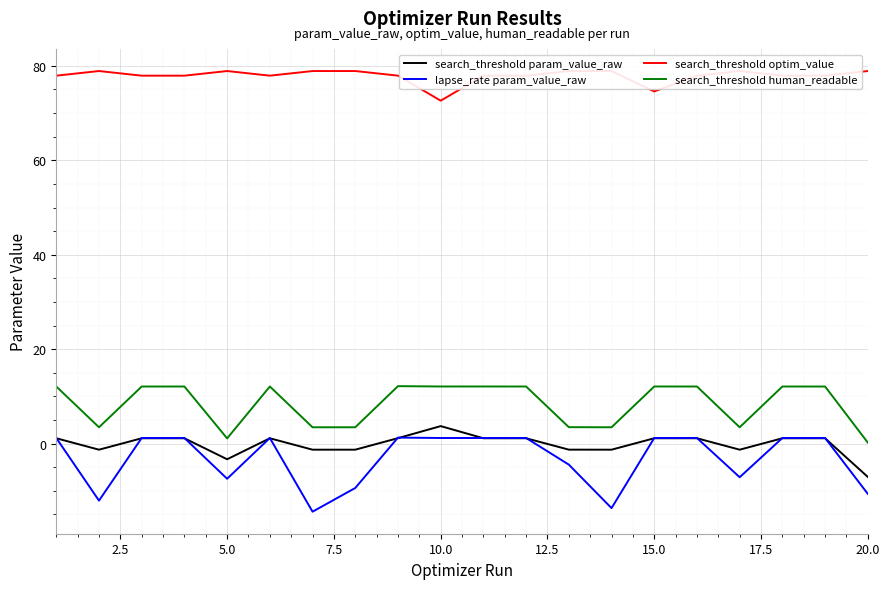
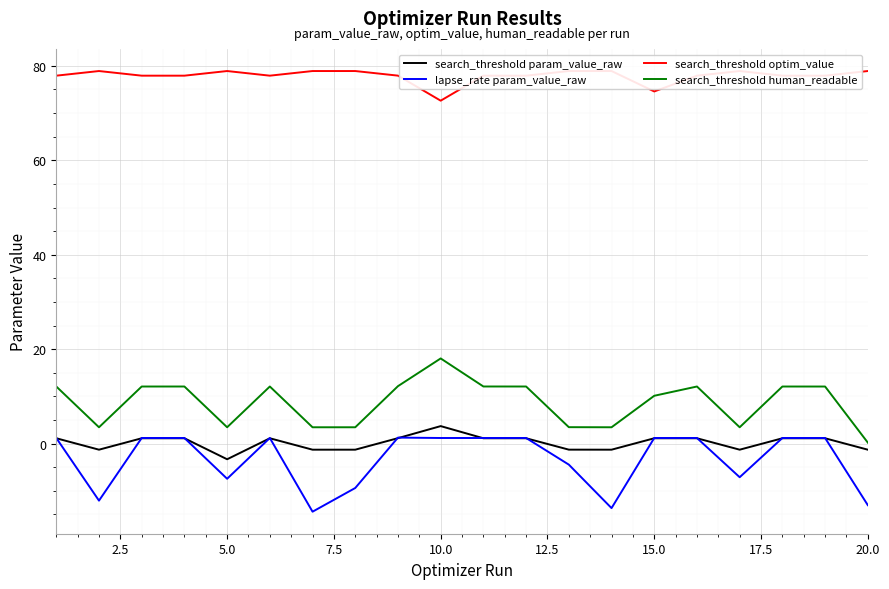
search_threshold human_readable, 5.0: 1 -> 3
search_threshold human_readable, 10.0: 12 -> 18
search_threshold human_readable, 15.0: 12 -> 10
search_threshold param_value_raw, 20.0: -7 -> -1
lapse_rate param_value_raw, 20.0: -11 -> -13
